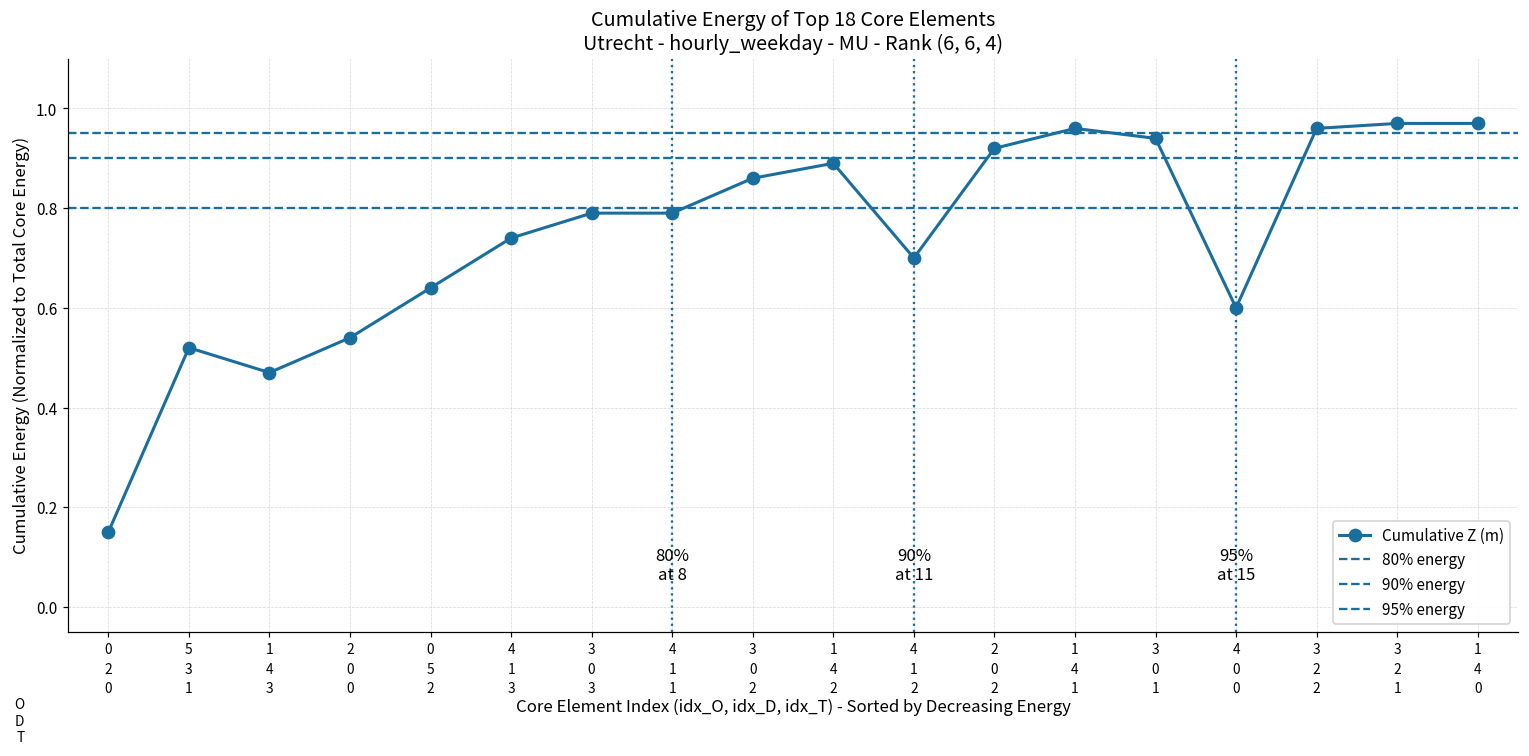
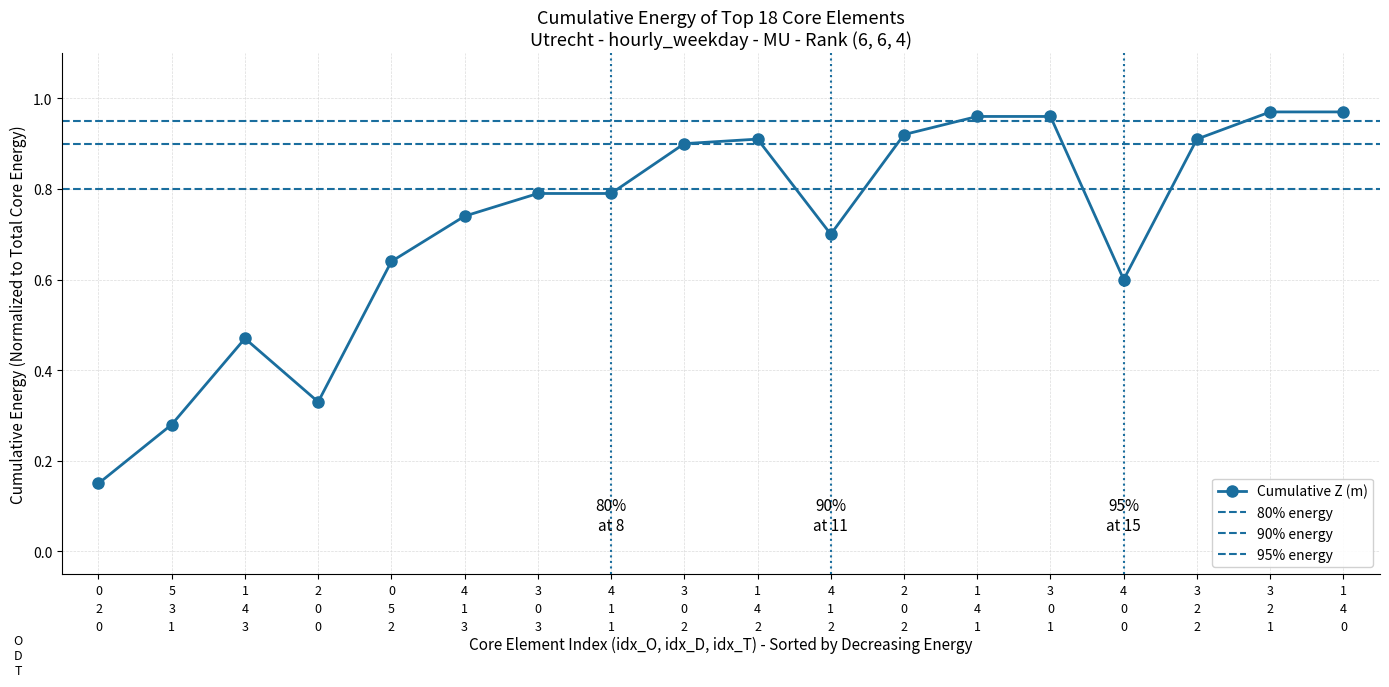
5 3 1: 0.52 -> 0.28
2 0 0: 0.54 -> 0.33
3 0 2: 0.86 -> 0.90
1 4 2: 0.89 -> 0.91
3 0 1: 0.94 -> 0.96
3 2 2: 0.96 -> 0.91
